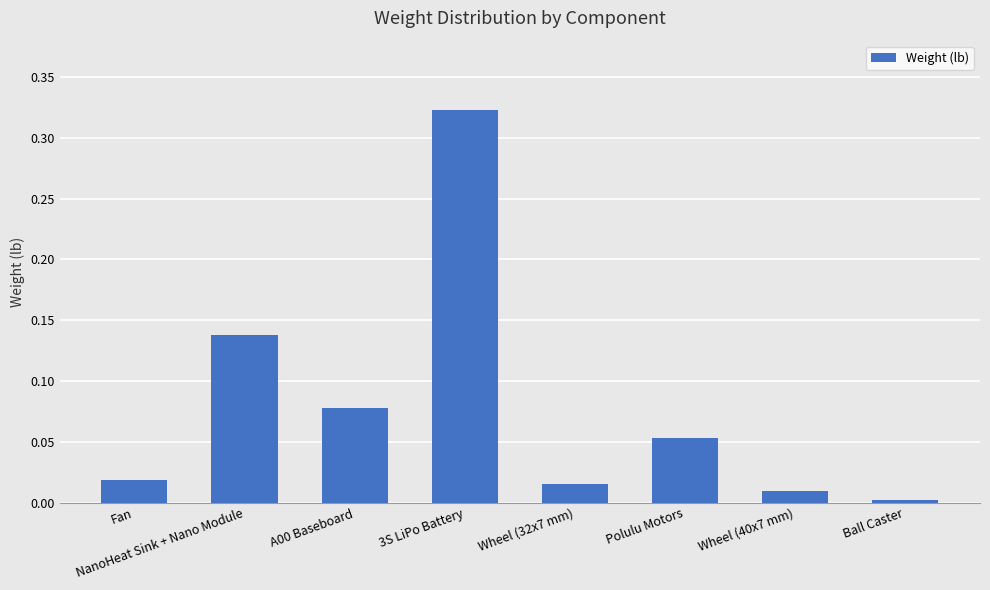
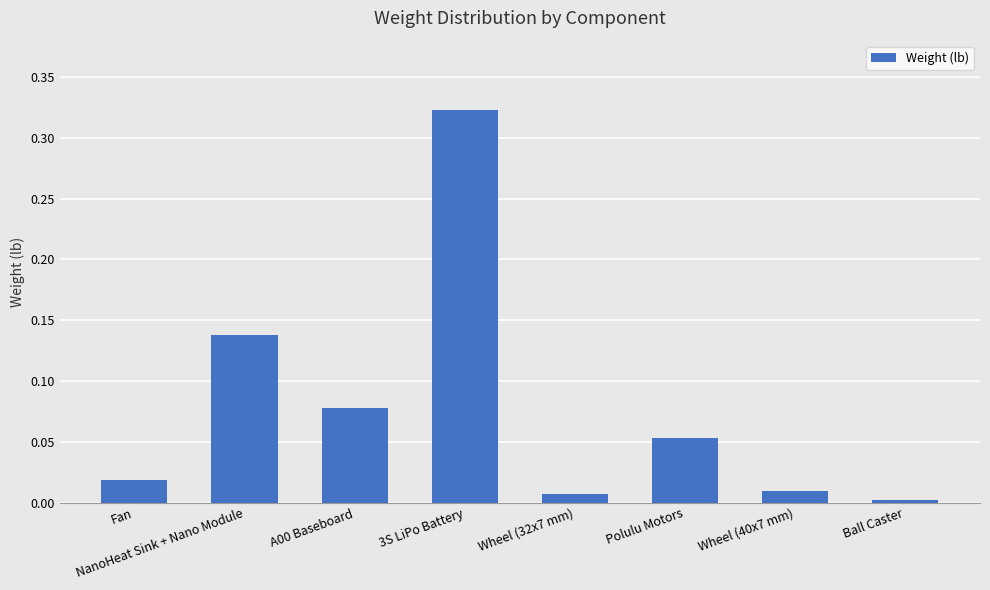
Wheel (32x7 mm): 0.015 -> 0.007
